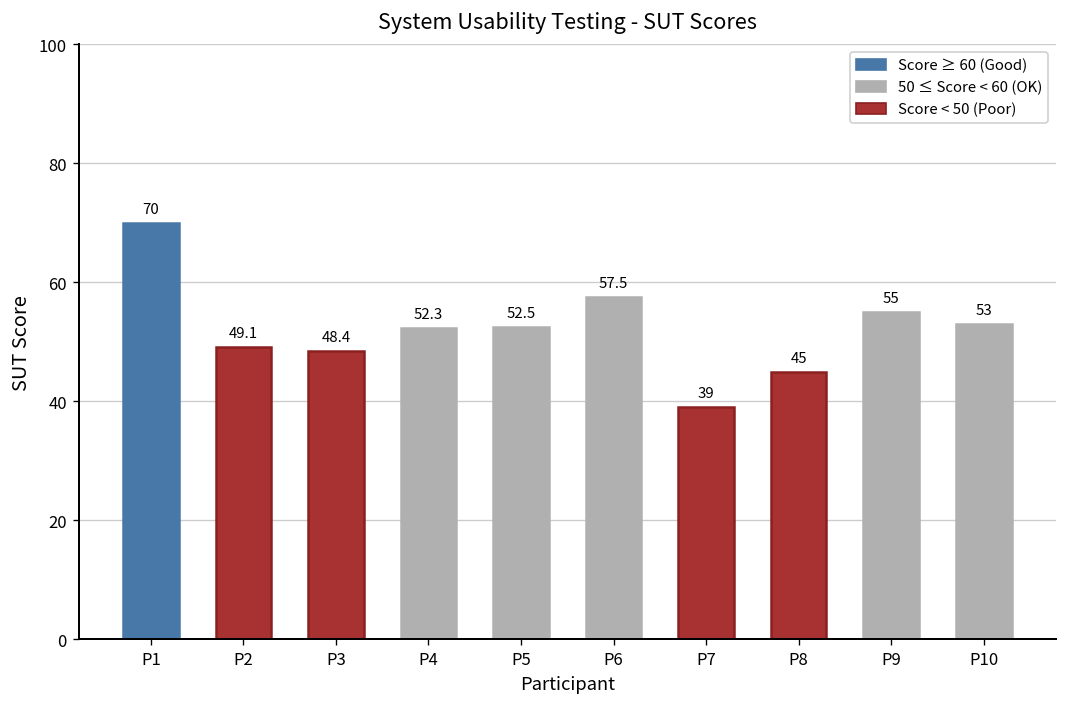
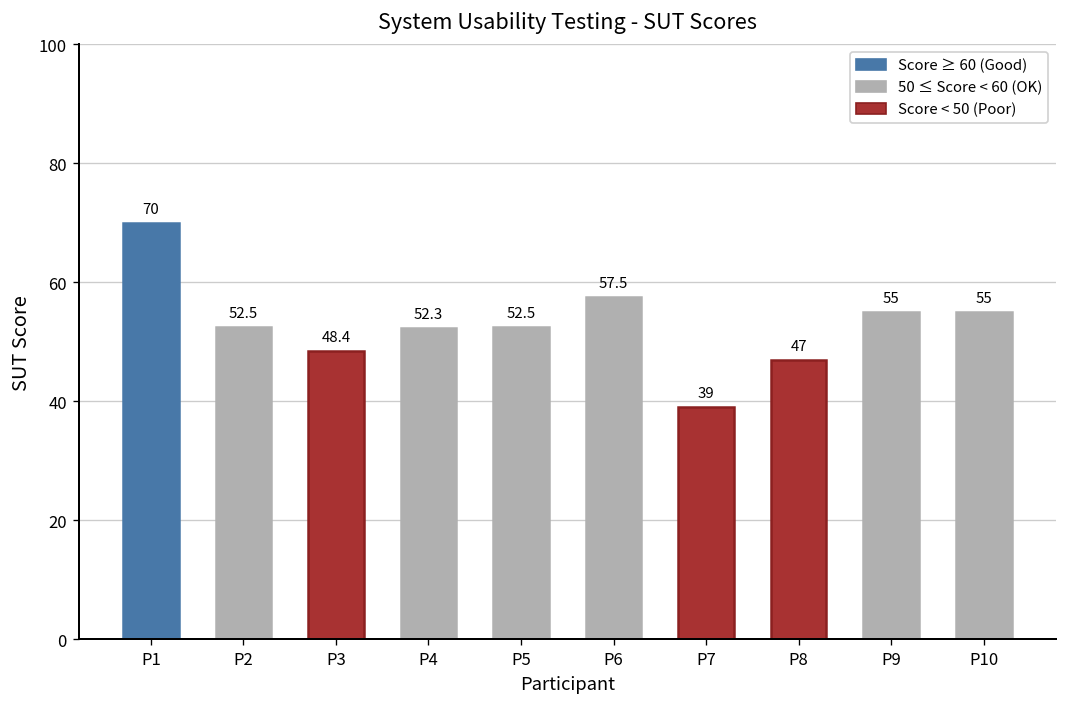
P2: 49.1 -> 52.5
P8: 45 -> 47
P10: 53 -> 55
